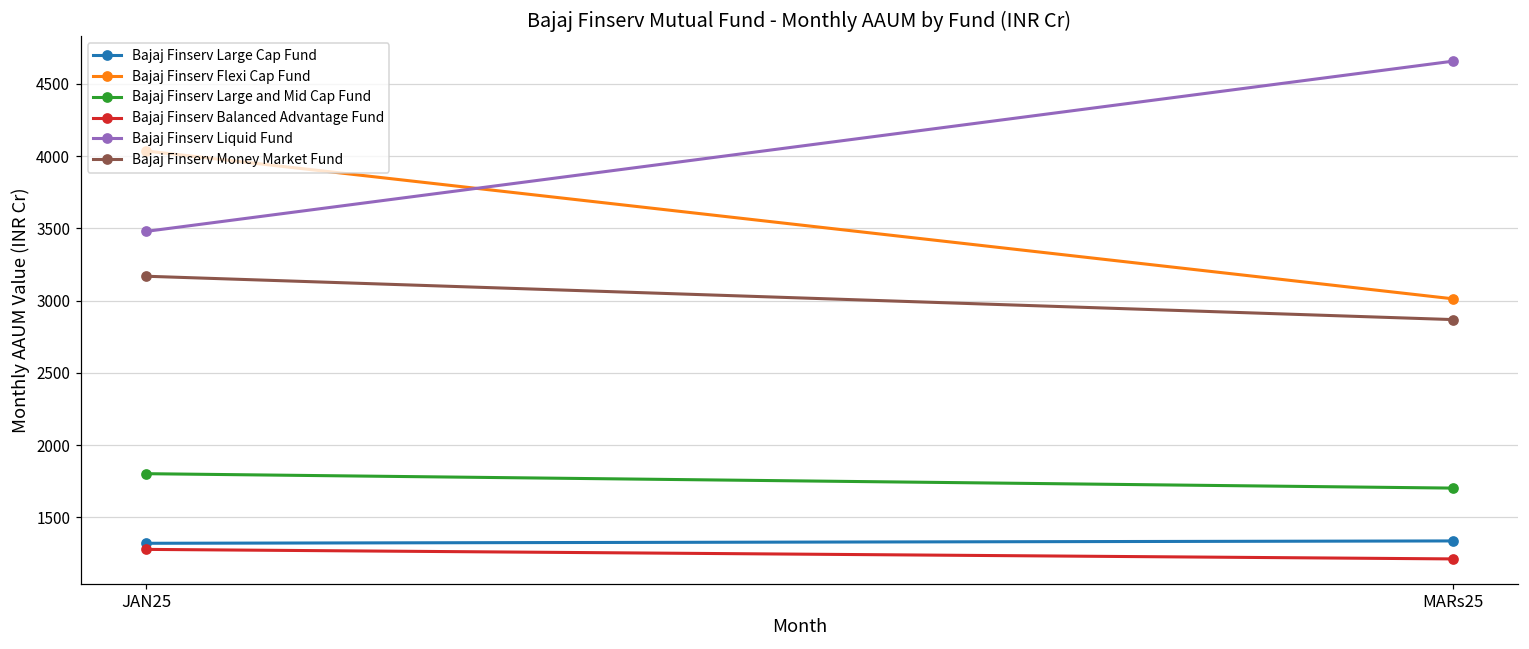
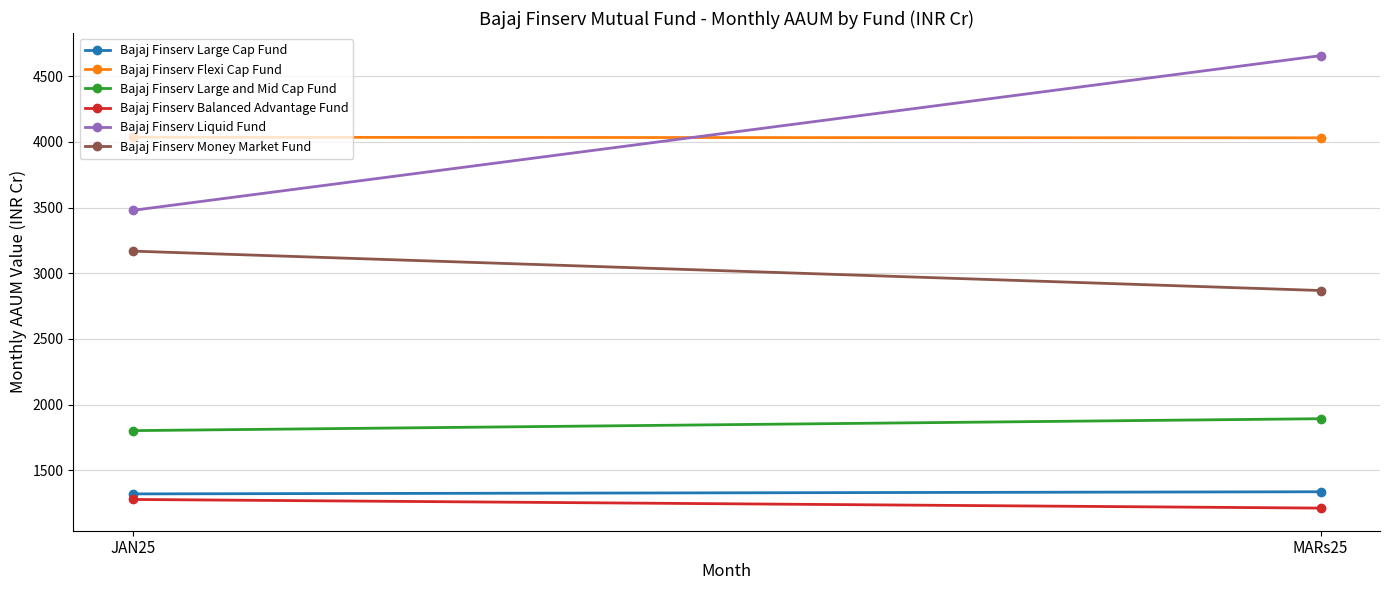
Bajaj Finserv Flexi Cap Fund, MARs25: 3010 -> 4030
Bajaj Finserv Large and Mid Cap Fund, MARs25: 1700 -> 1890
